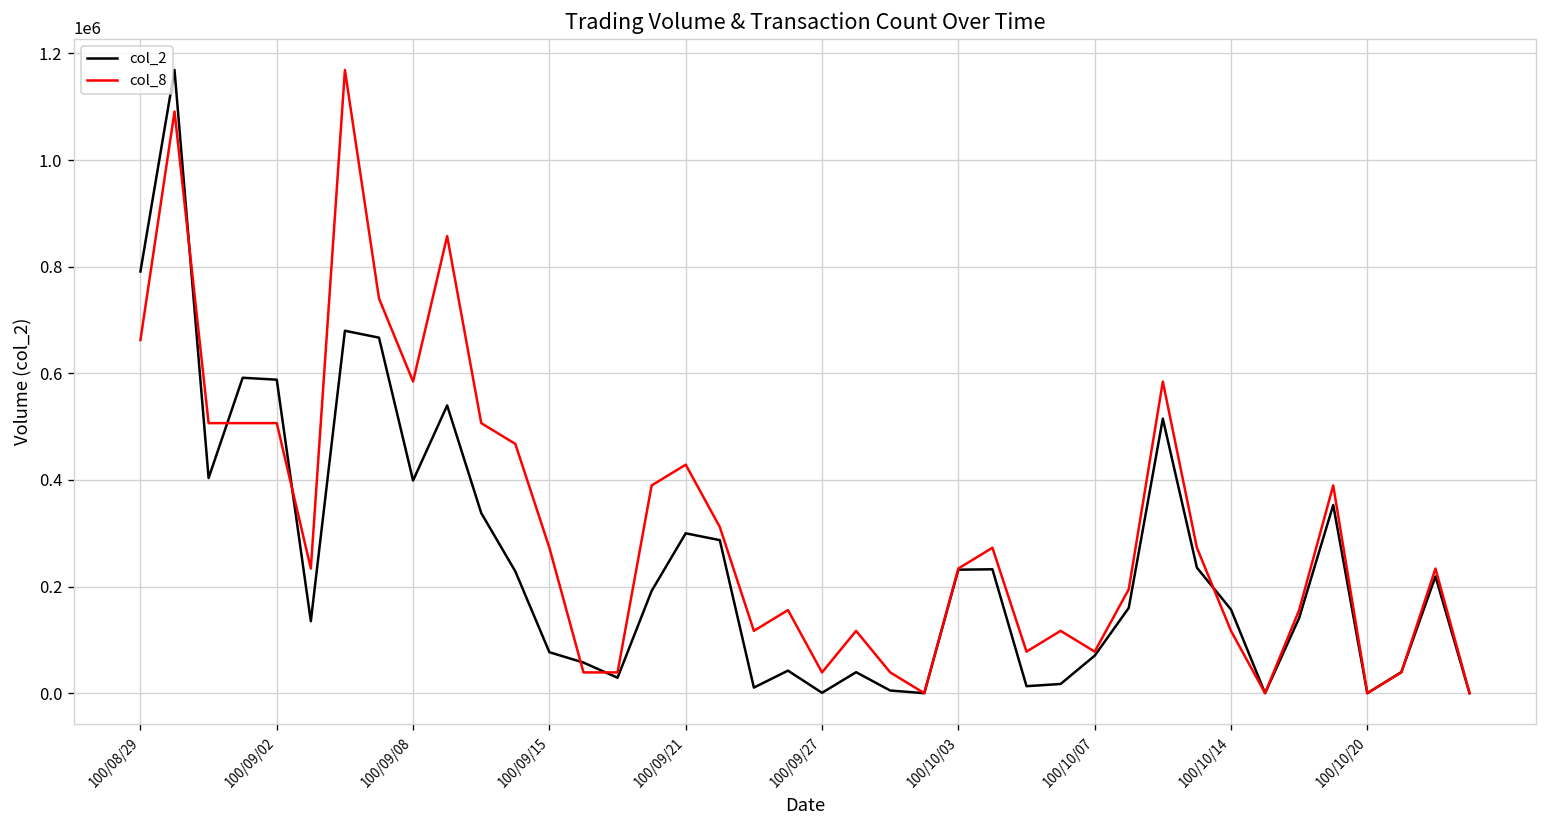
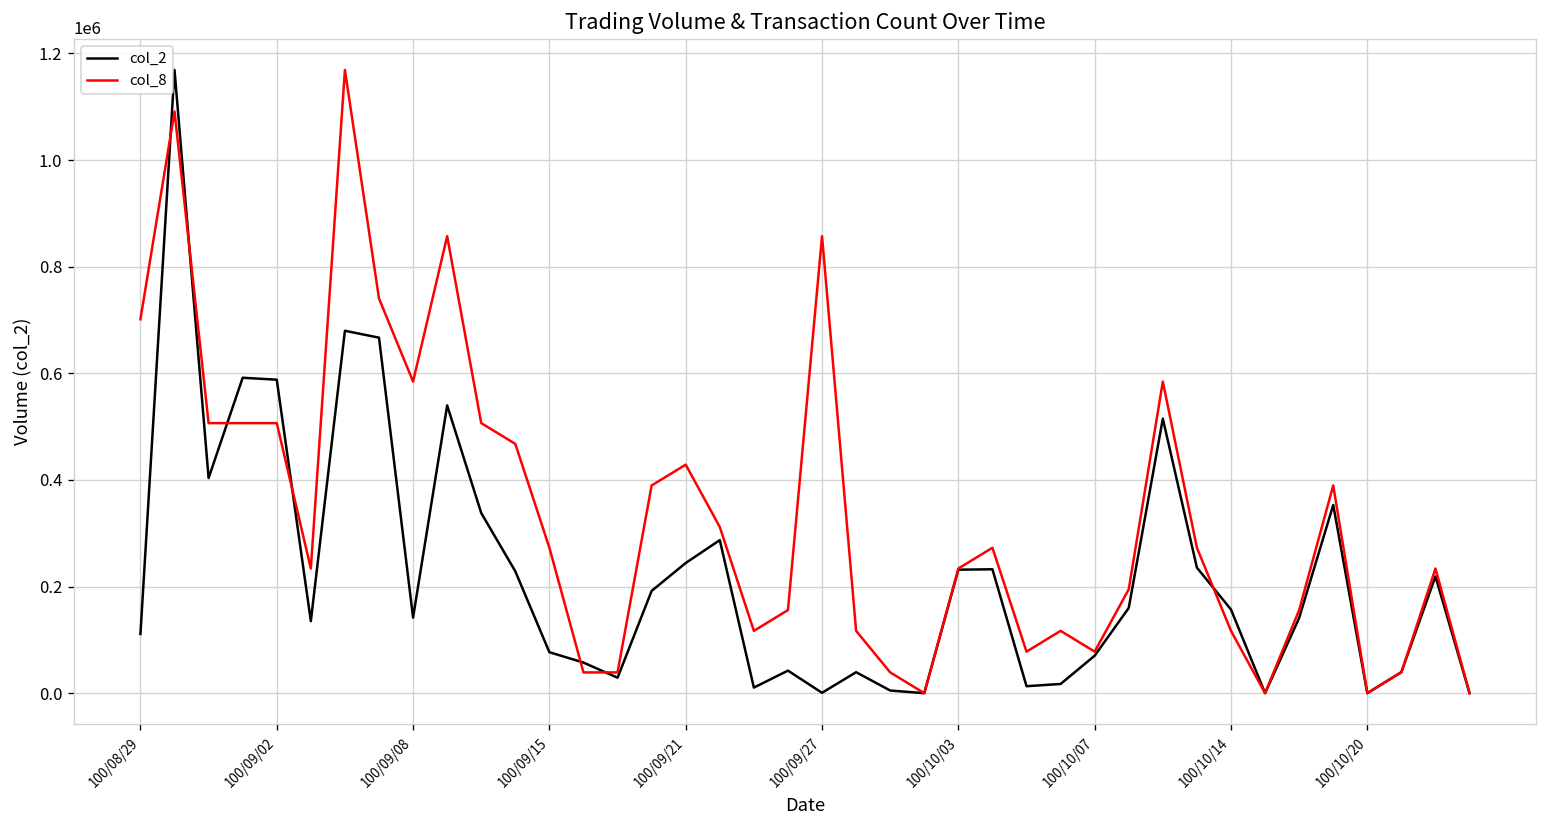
col_2, 100/08/29: 790000 -> 110000
col_8, 100/08/29: 660000 -> 700000
col_2, 100/09/08: 400000 -> 140000
col_2, 100/09/21: 300000 -> 240000
col_8, 100/09/27: 40000 -> 860000
